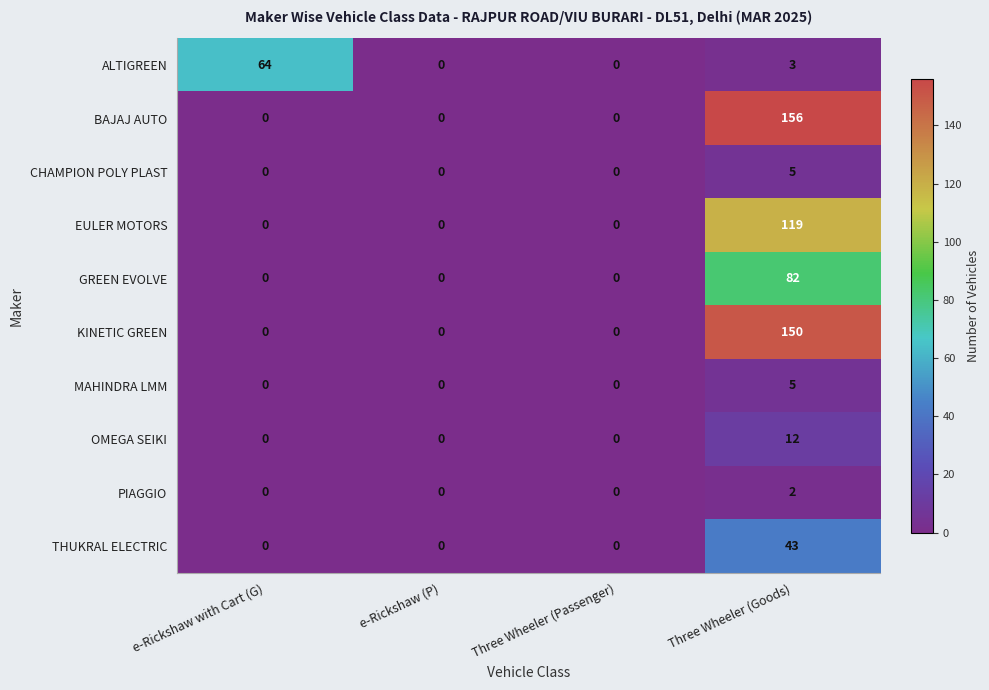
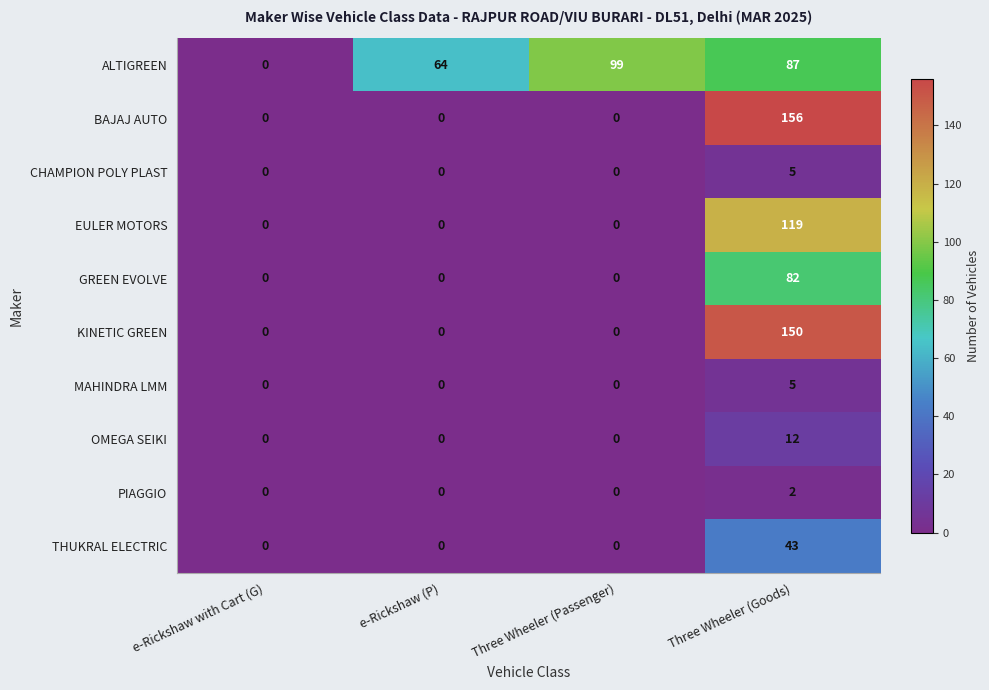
ALTIGREEN, e-Rickshaw with Cart (G): 64 -> 0
ALTIGREEN, e-Rickshaw (P): 0 -> 64
ALTIGREEN, Three Wheeler (Passenger): 0 -> 99
ALTIGREEN, Three Wheeler (Goods): 3 -> 87
